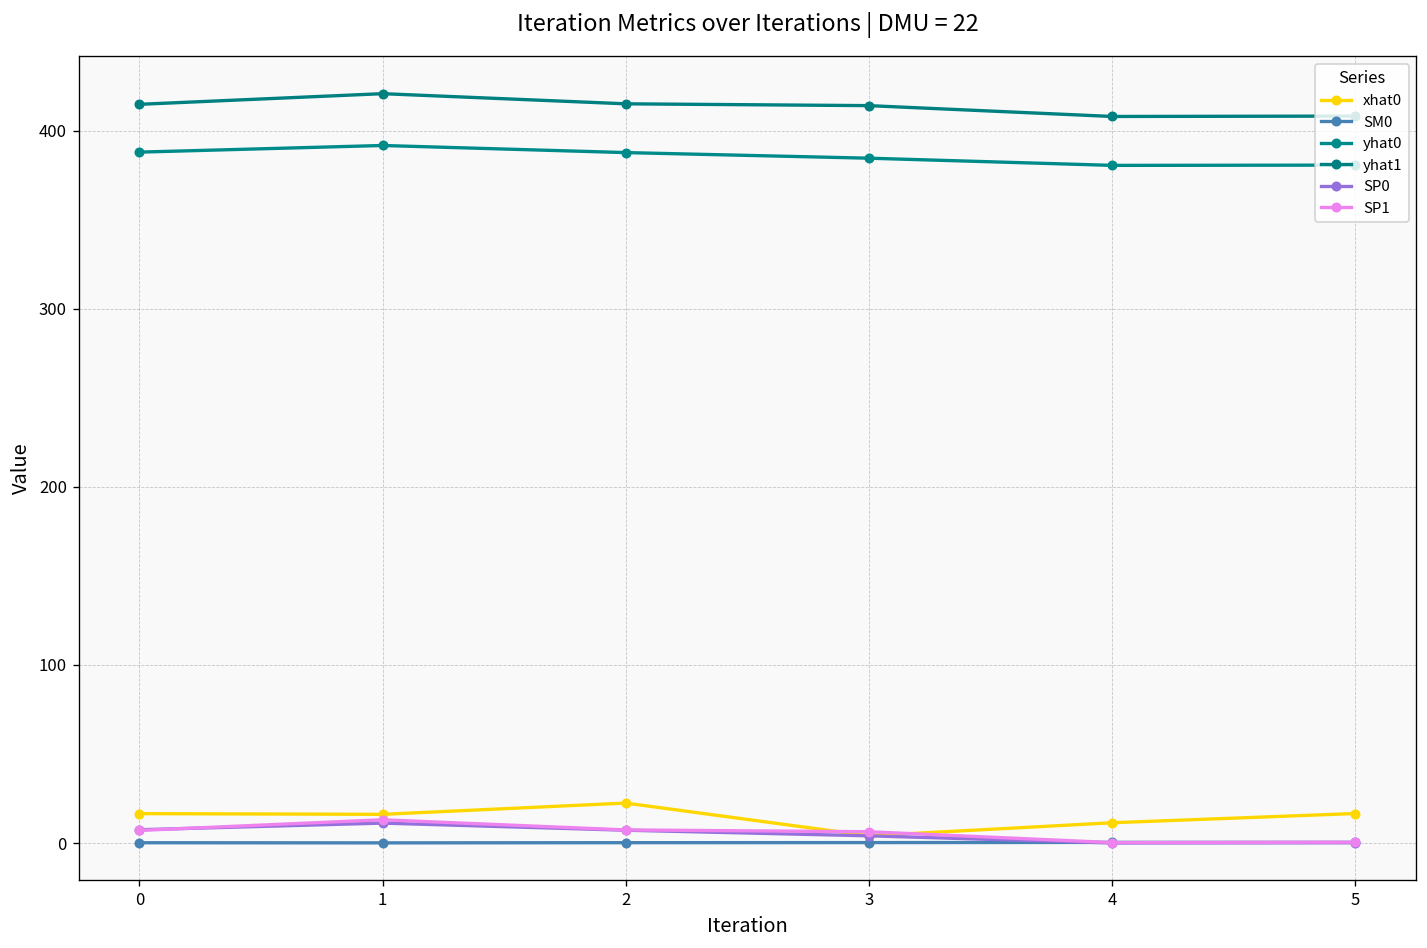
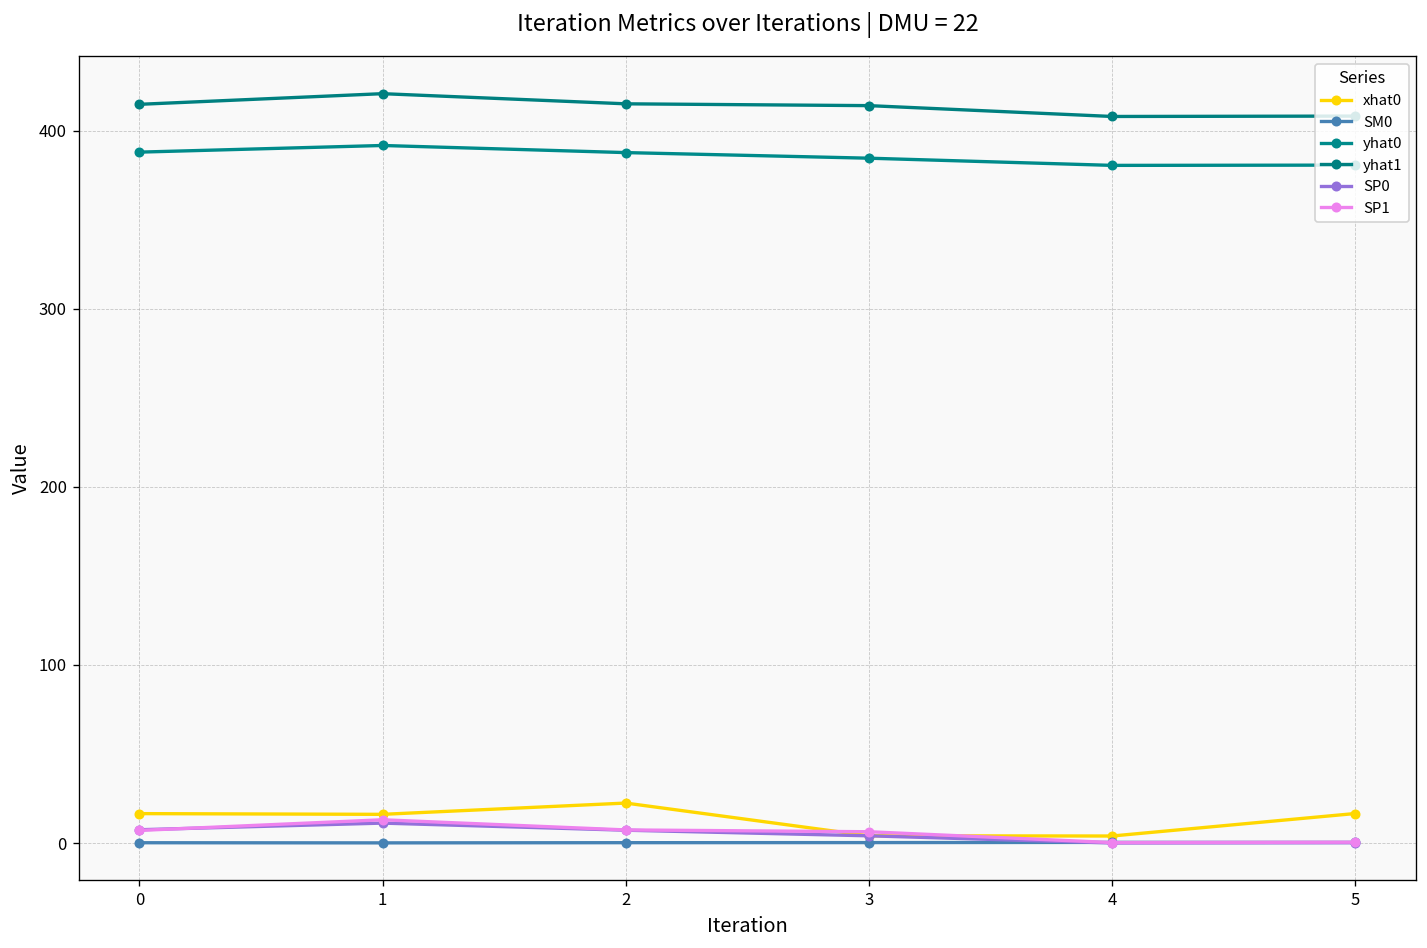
xhat0, 4: 11 -> 4
